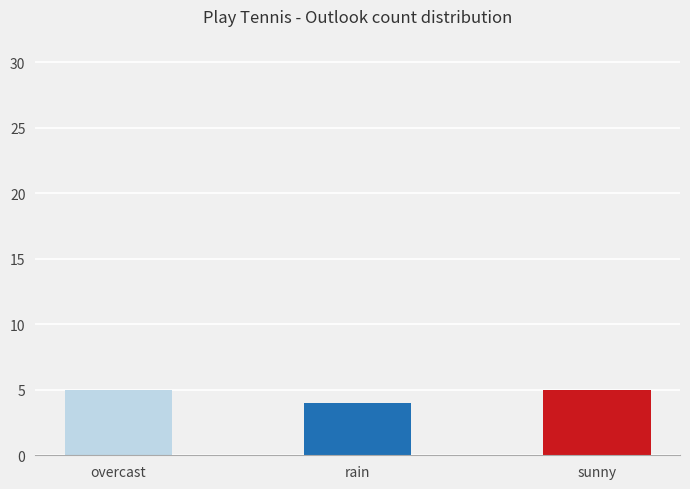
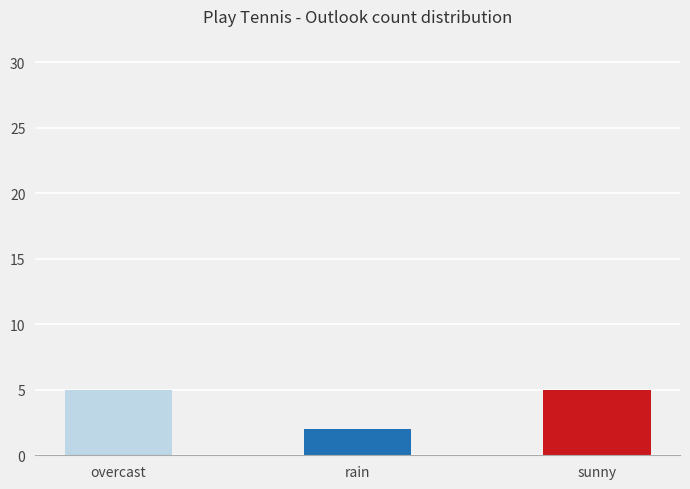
rain: 4 -> 2
